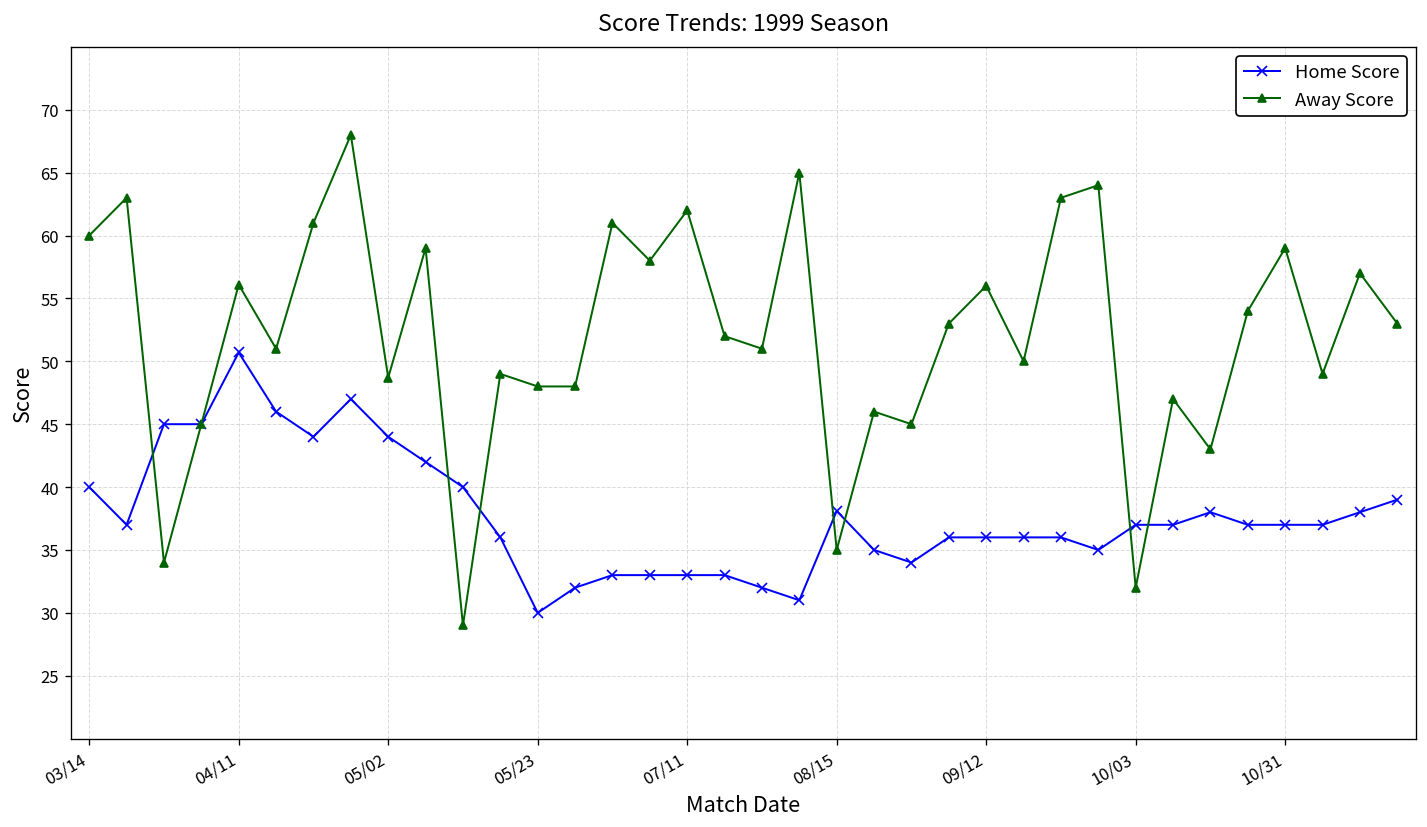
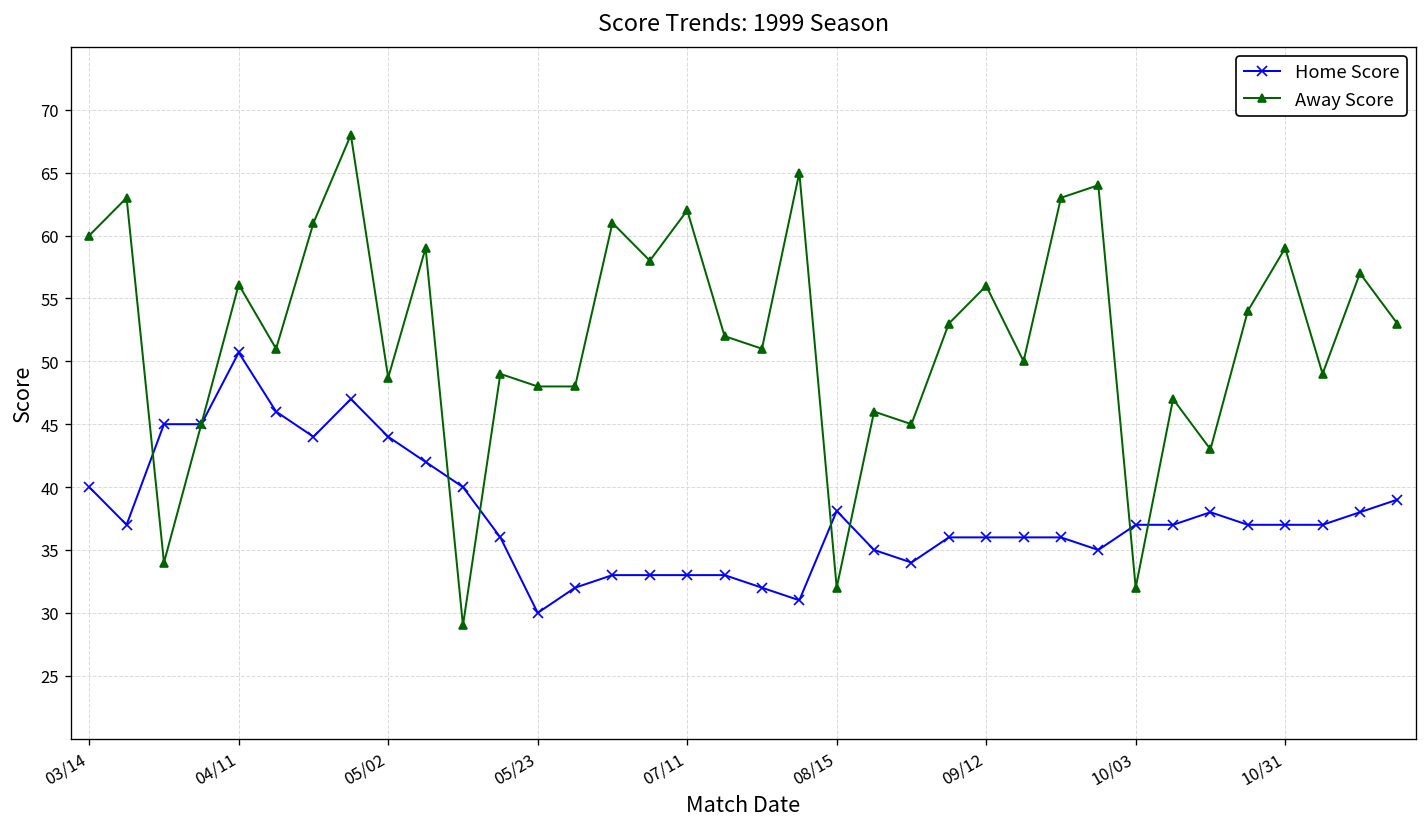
Away Score, 08/15: 35 -> 32
